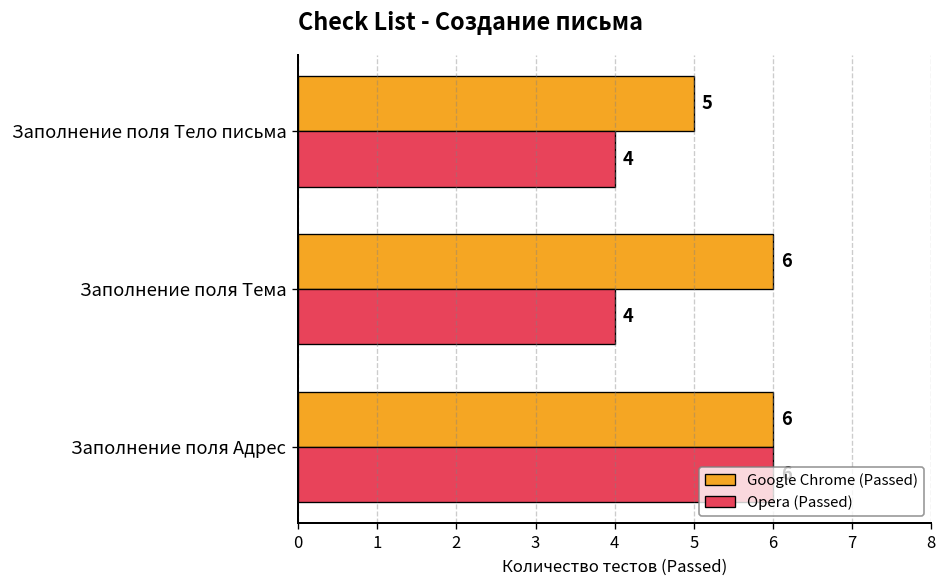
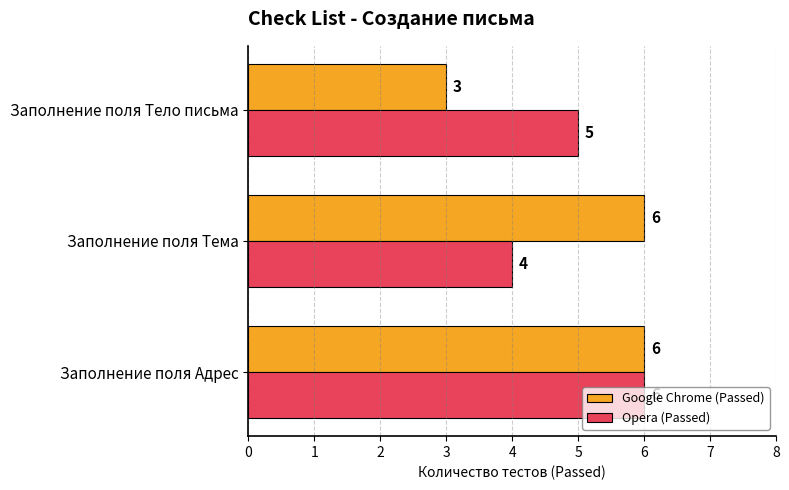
Google Chrome (Passed), Заполнение поля Тело письма: 5 -> 3
Opera (Passed), Заполнение поля Тело письма: 4 -> 5
